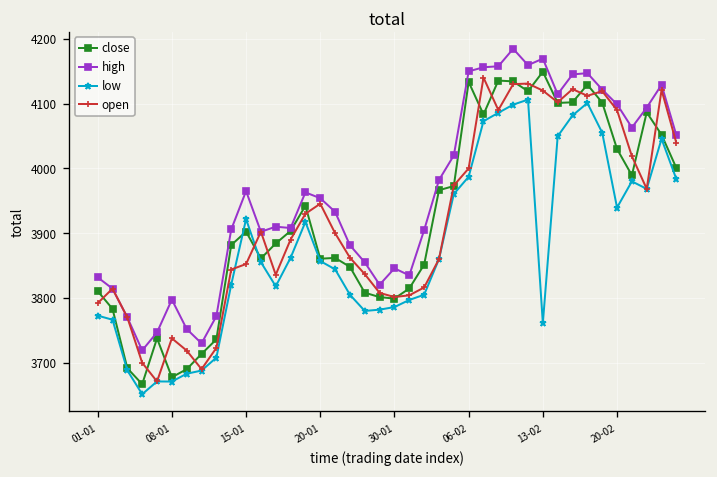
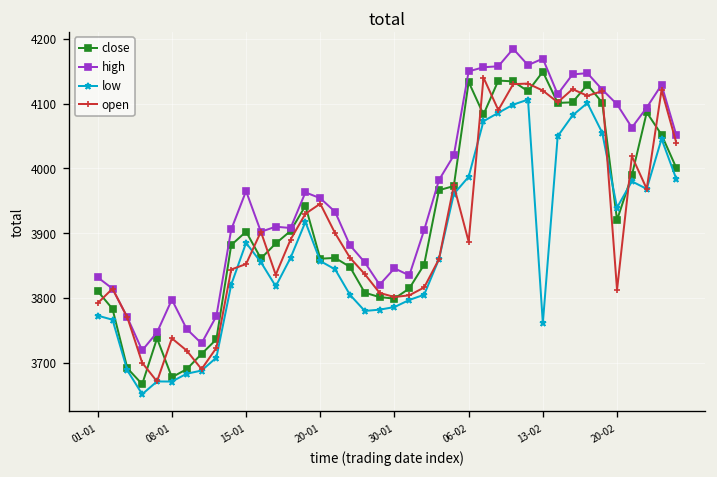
low, 15-01: 3920 -> 3890
open, 06-02: 4000 -> 3890
close, 20-02: 4030 -> 3920
open, 20-02: 4090 -> 3810
